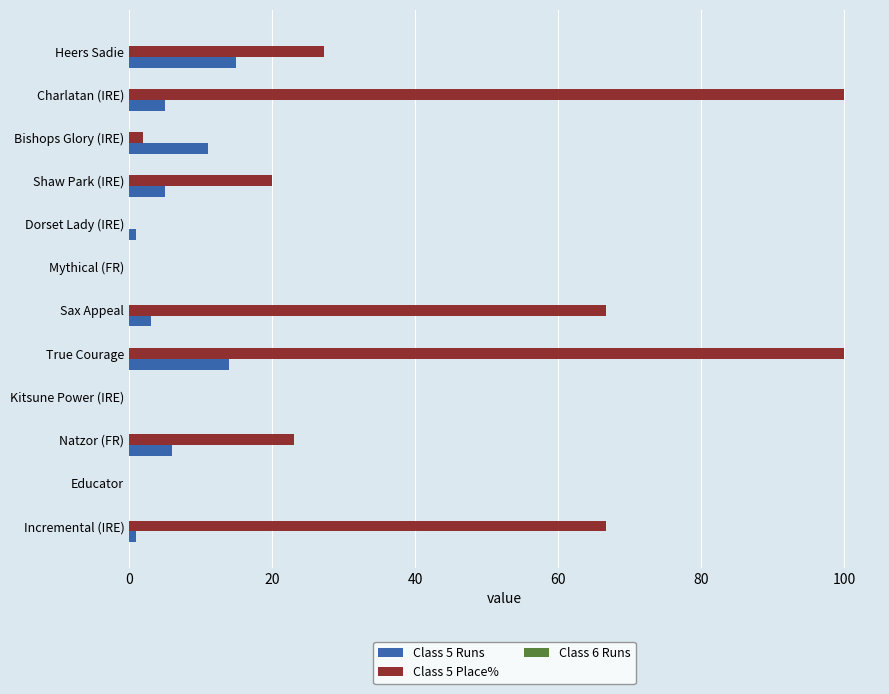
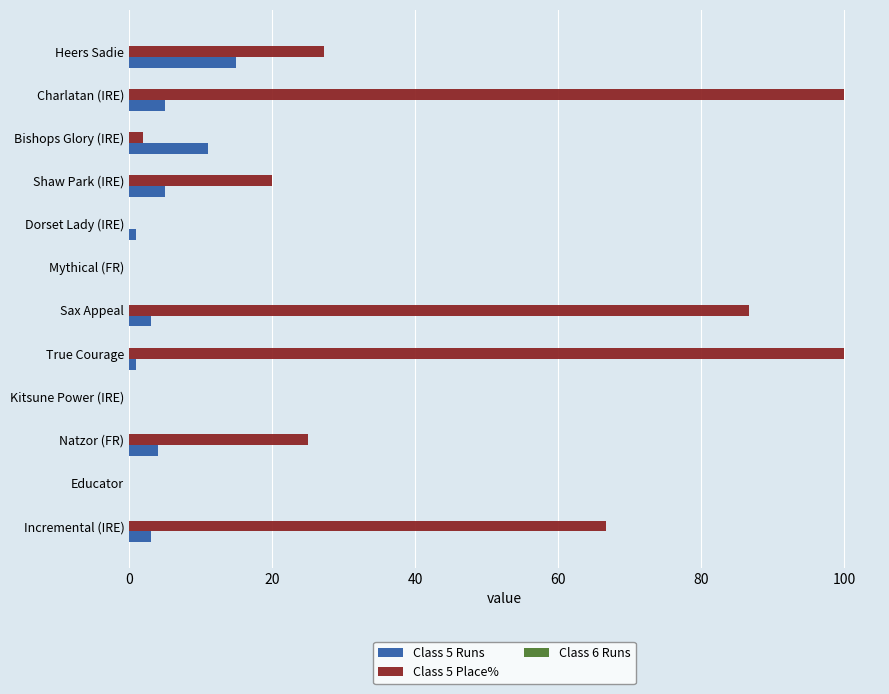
Class 5 Place%, Sax Appeal: 67 -> 87
Class 5 Runs, True Courage: 14 -> 1
Class 5 Place%, Natzor (FR): 23 -> 25
Class 5 Runs, Natzor (FR): 6 -> 4
Class 5 Runs, Incremental (IRE): 1 -> 3
